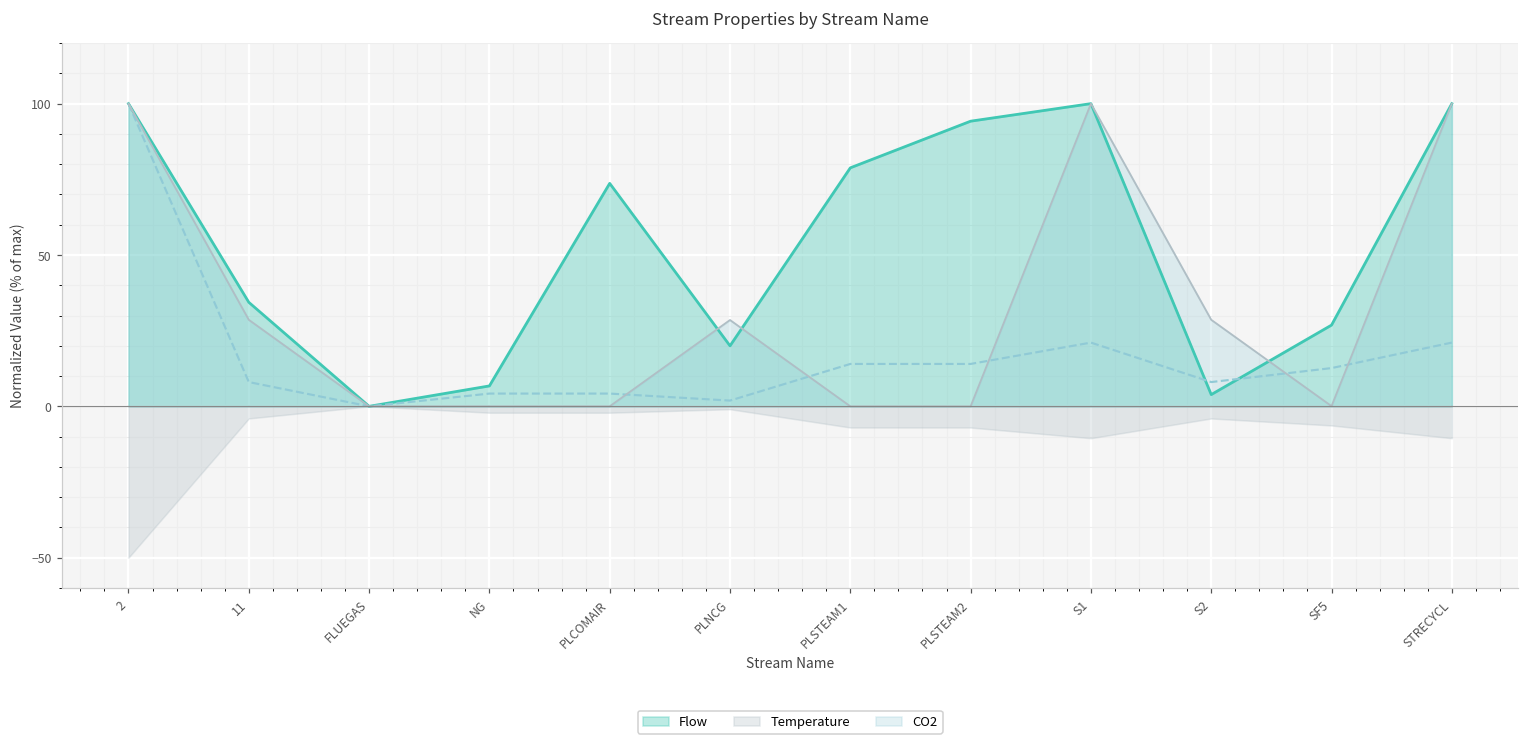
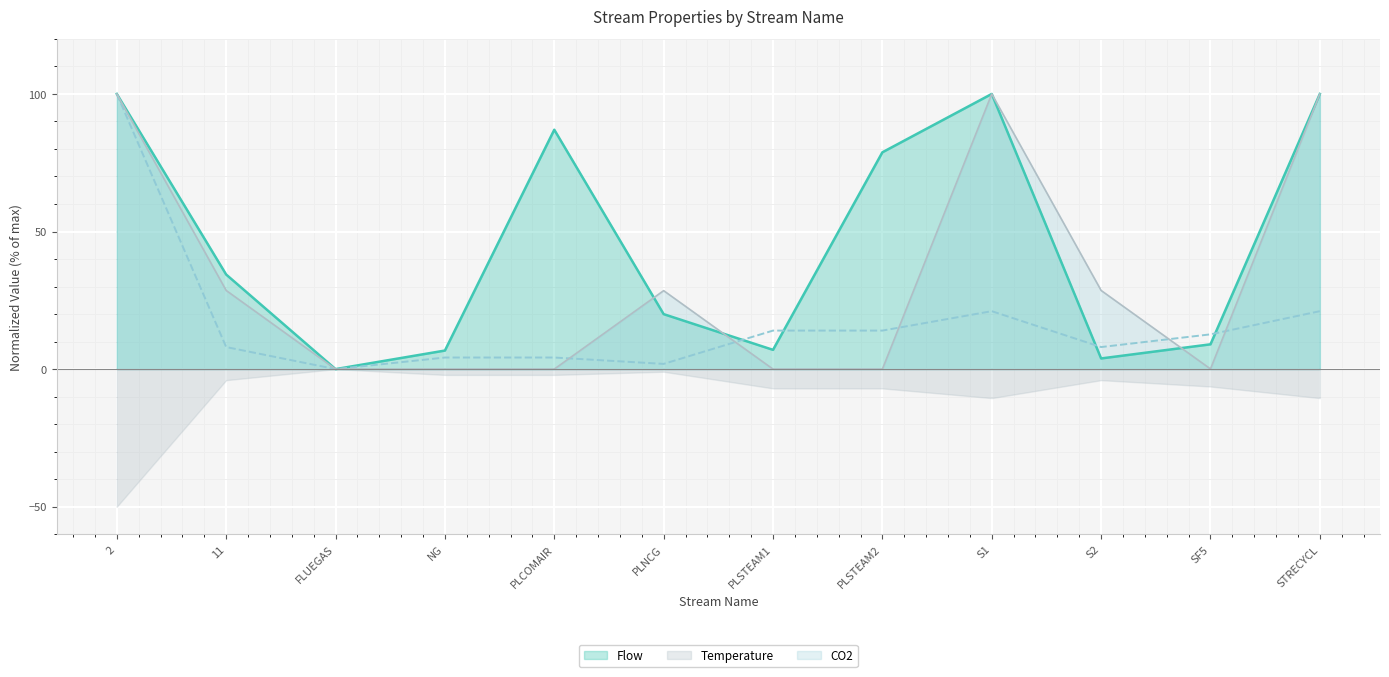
Flow, PLCOMAIR: 74 -> 87
Flow, PLSTEAM1: 79 -> 7
Flow, PLSTEAM2: 94 -> 79
Flow, SF5: 27 -> 9
